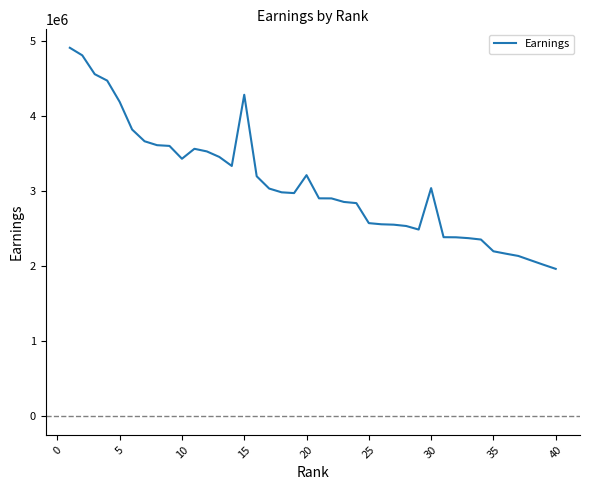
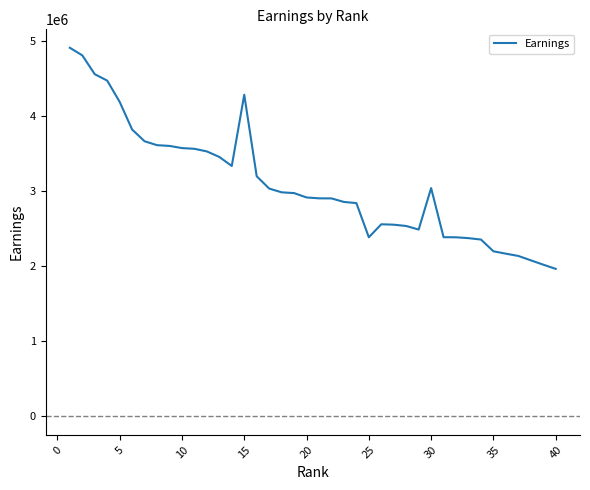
10: 3400000 -> 3600000
20: 3200000 -> 2900000
25: 2600000 -> 2400000
